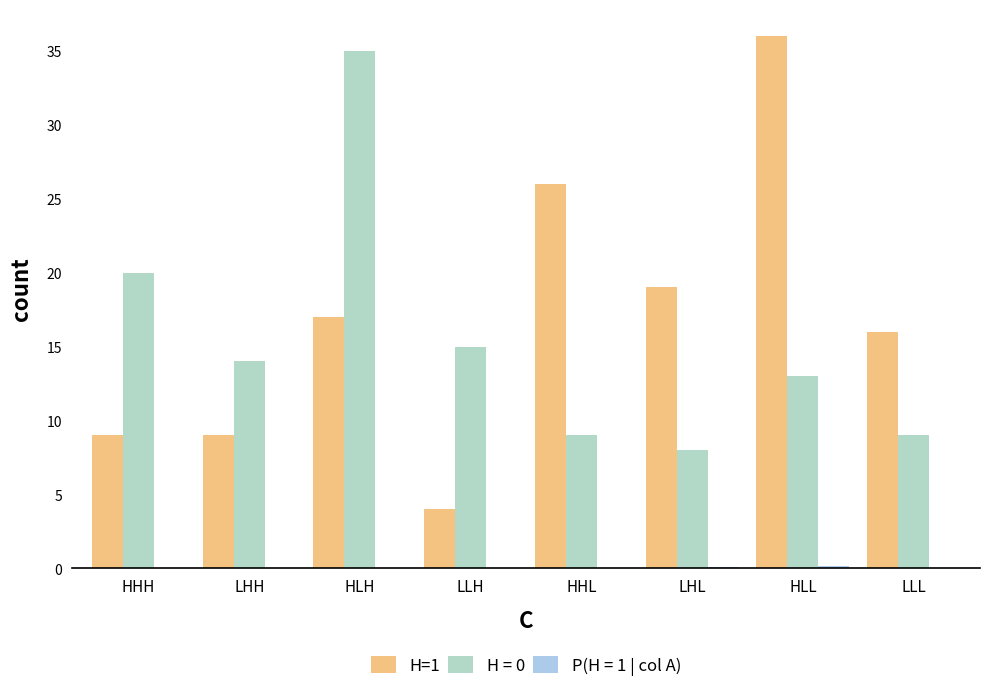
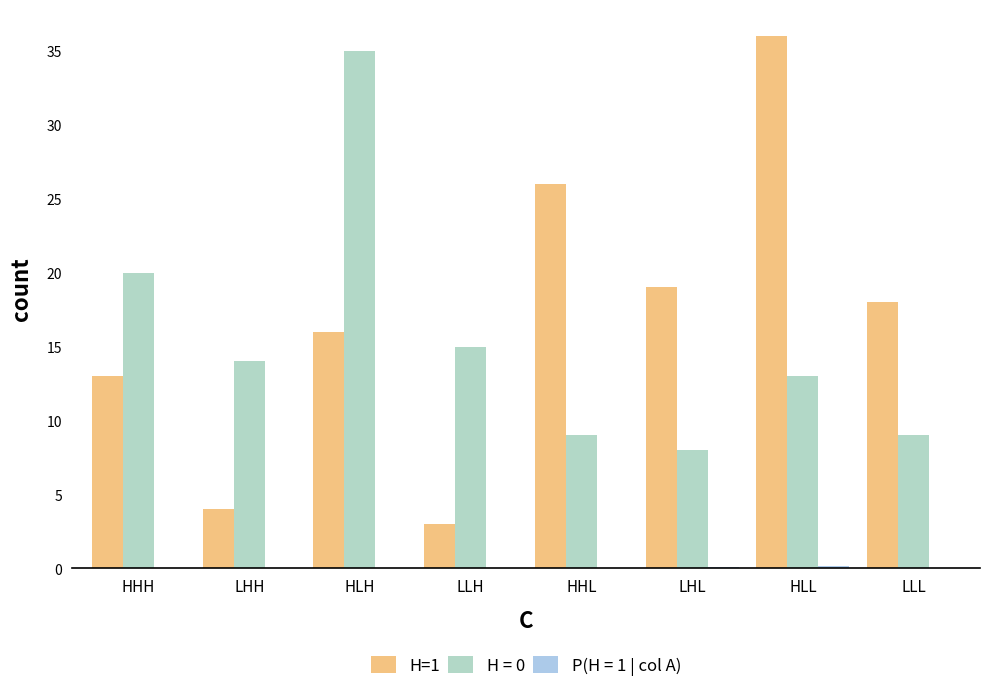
H=1, HHH: 9 -> 13
H=1, LHH: 9 -> 4
H=1, HLH: 17 -> 16
H=1, LLH: 4 -> 3
H=1, LLL: 16 -> 18
